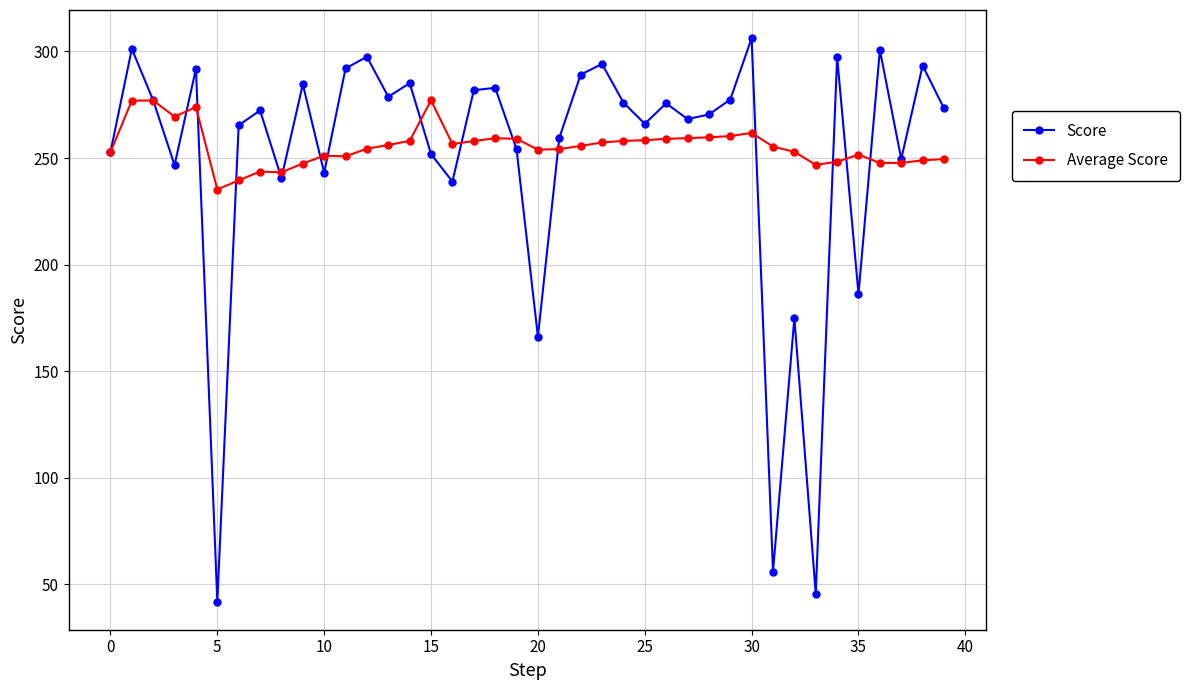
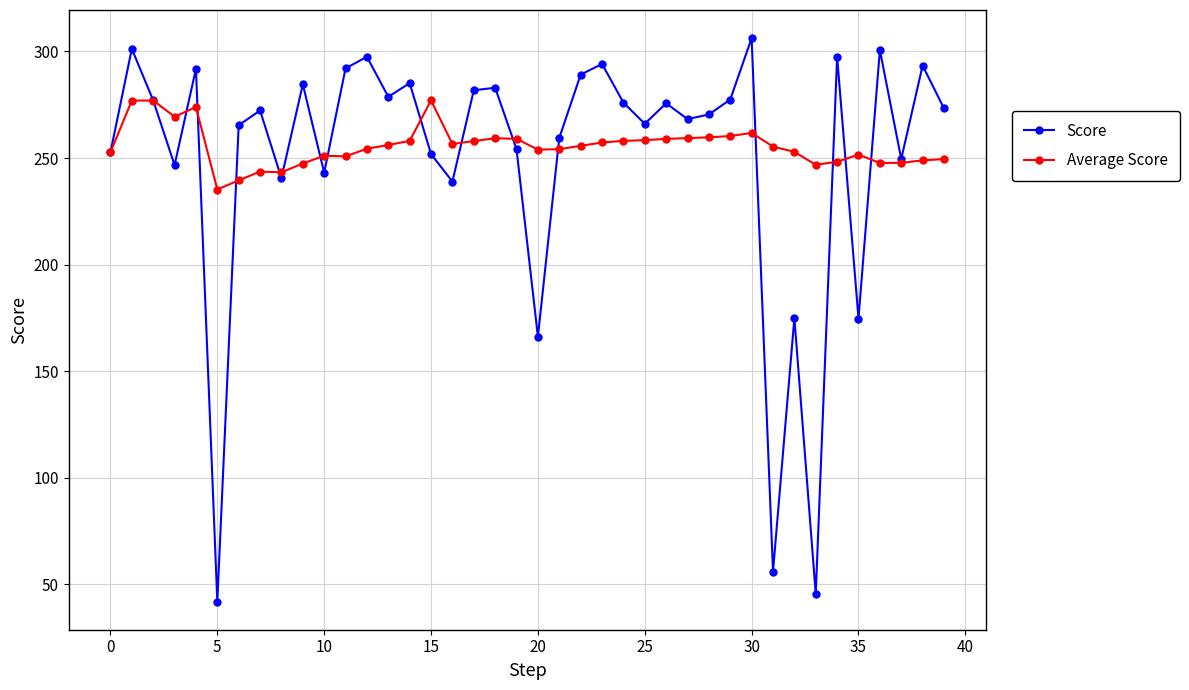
Score, 35: 186 -> 175
